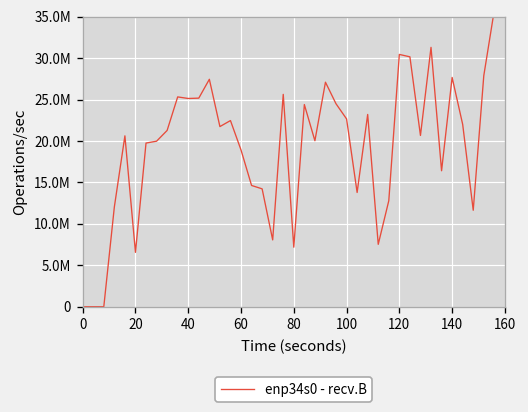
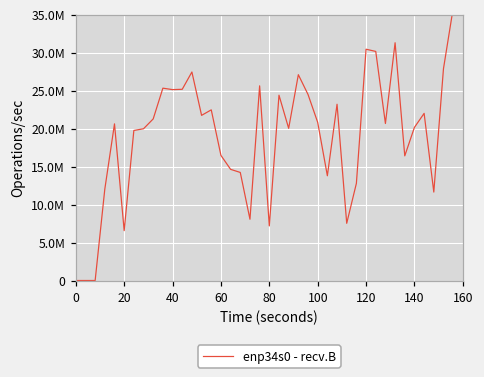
60: 19000000 -> 16000000
100: 23000000 -> 21000000
140: 28000000 -> 20000000
